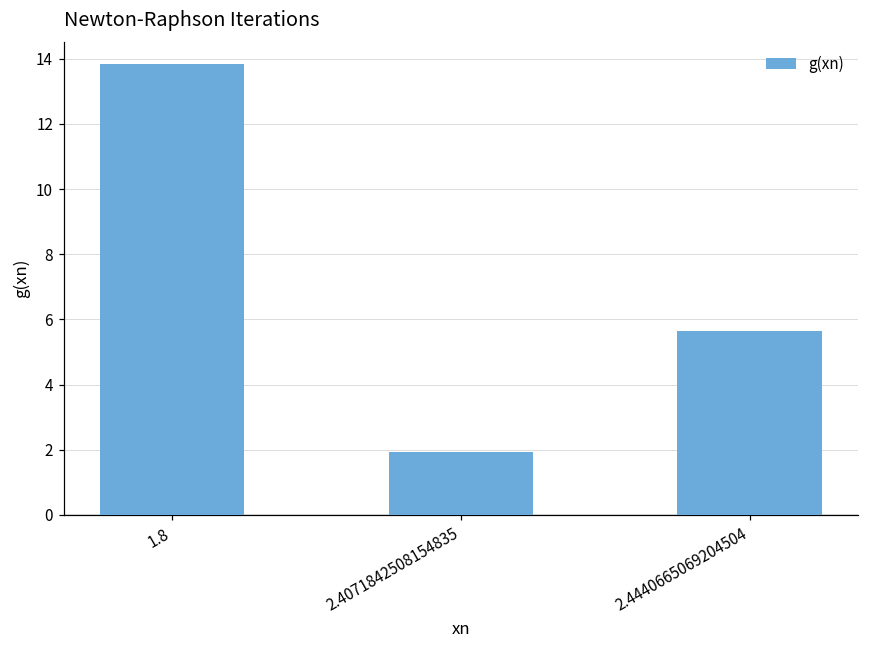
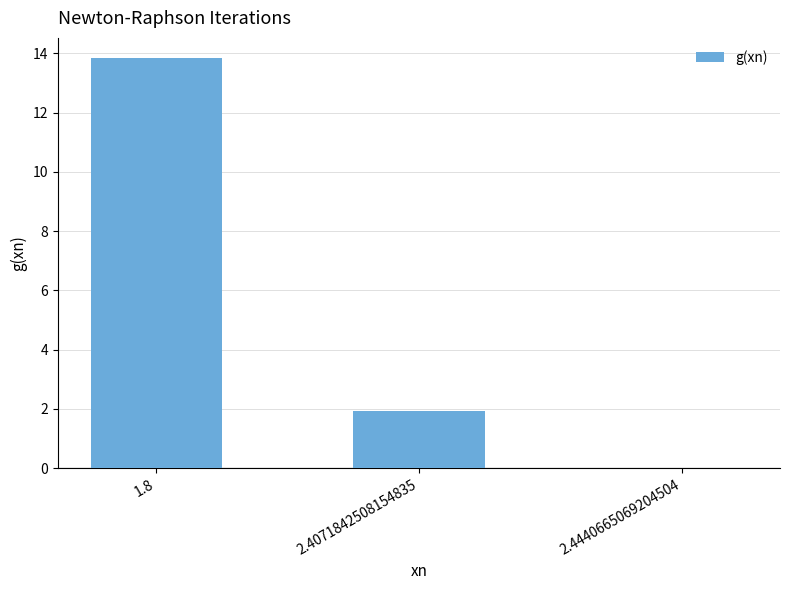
2.4440665069204504: 5.6 -> 0.0
